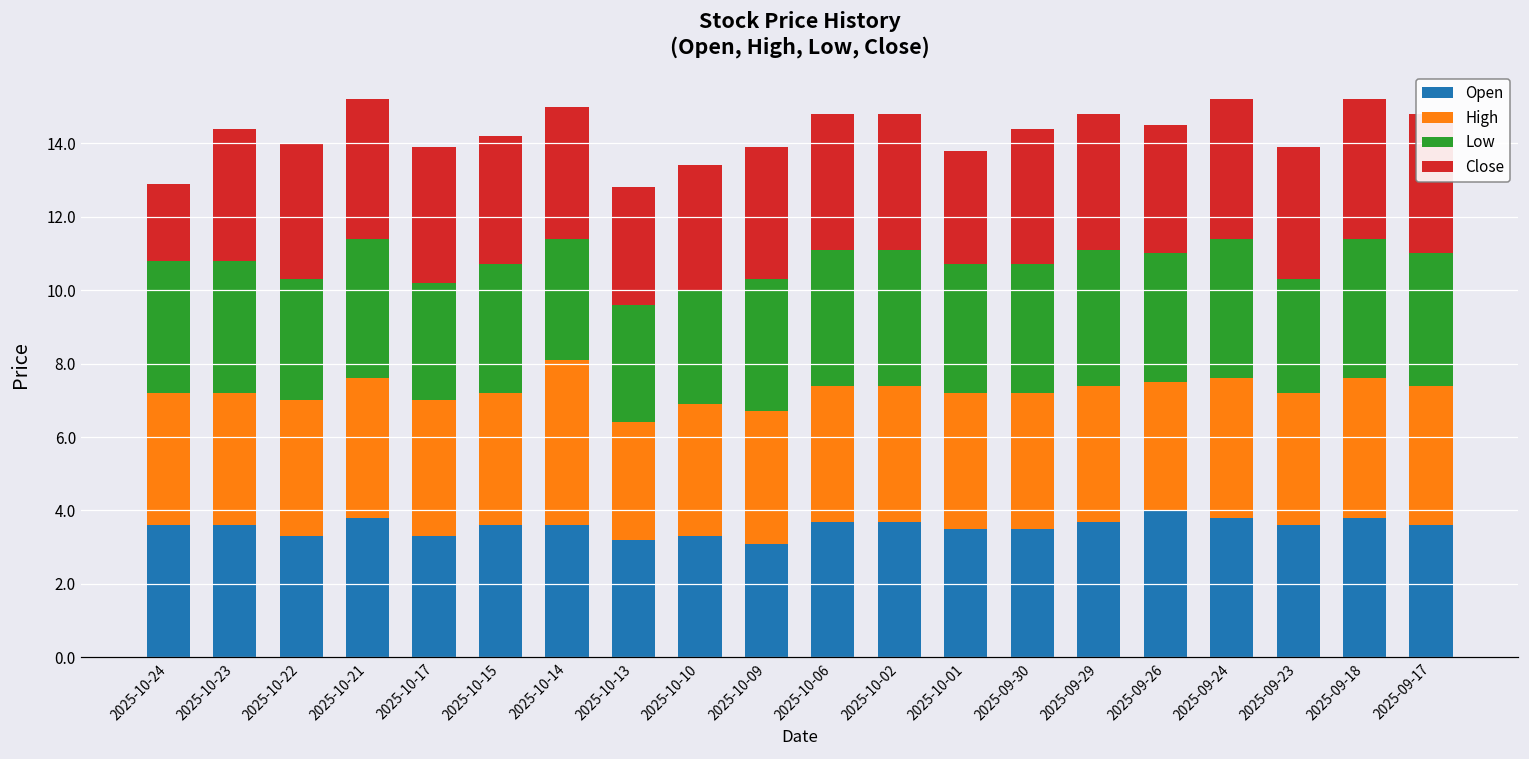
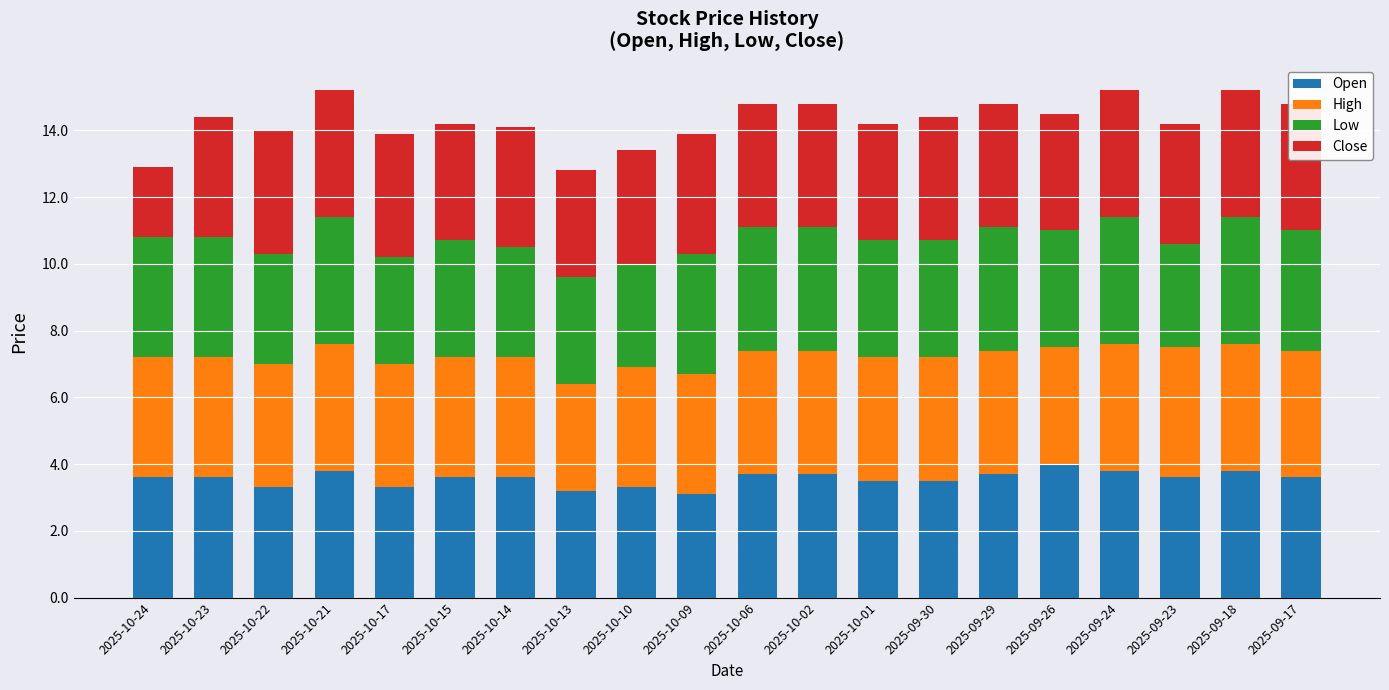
High, 2025-10-14: 4.5 -> 3.6
Close, 2025-10-01: 3.1 -> 3.5
High, 2025-09-23: 3.6 -> 3.9
